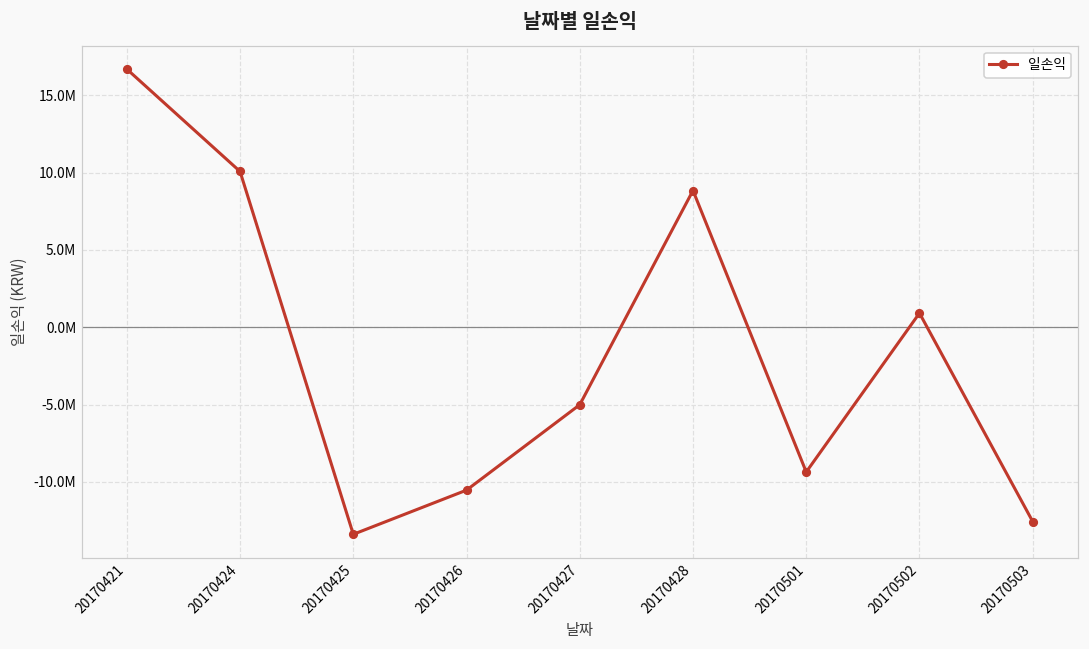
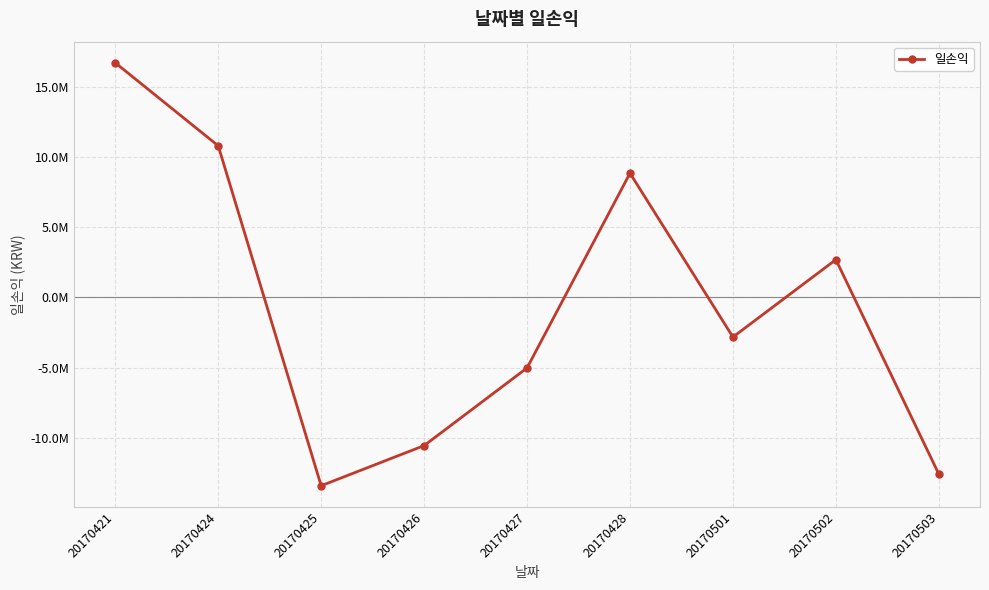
20170424: 10100000 -> 10800000
20170501: -9400000 -> -2800000
20170502: 900000 -> 2700000
